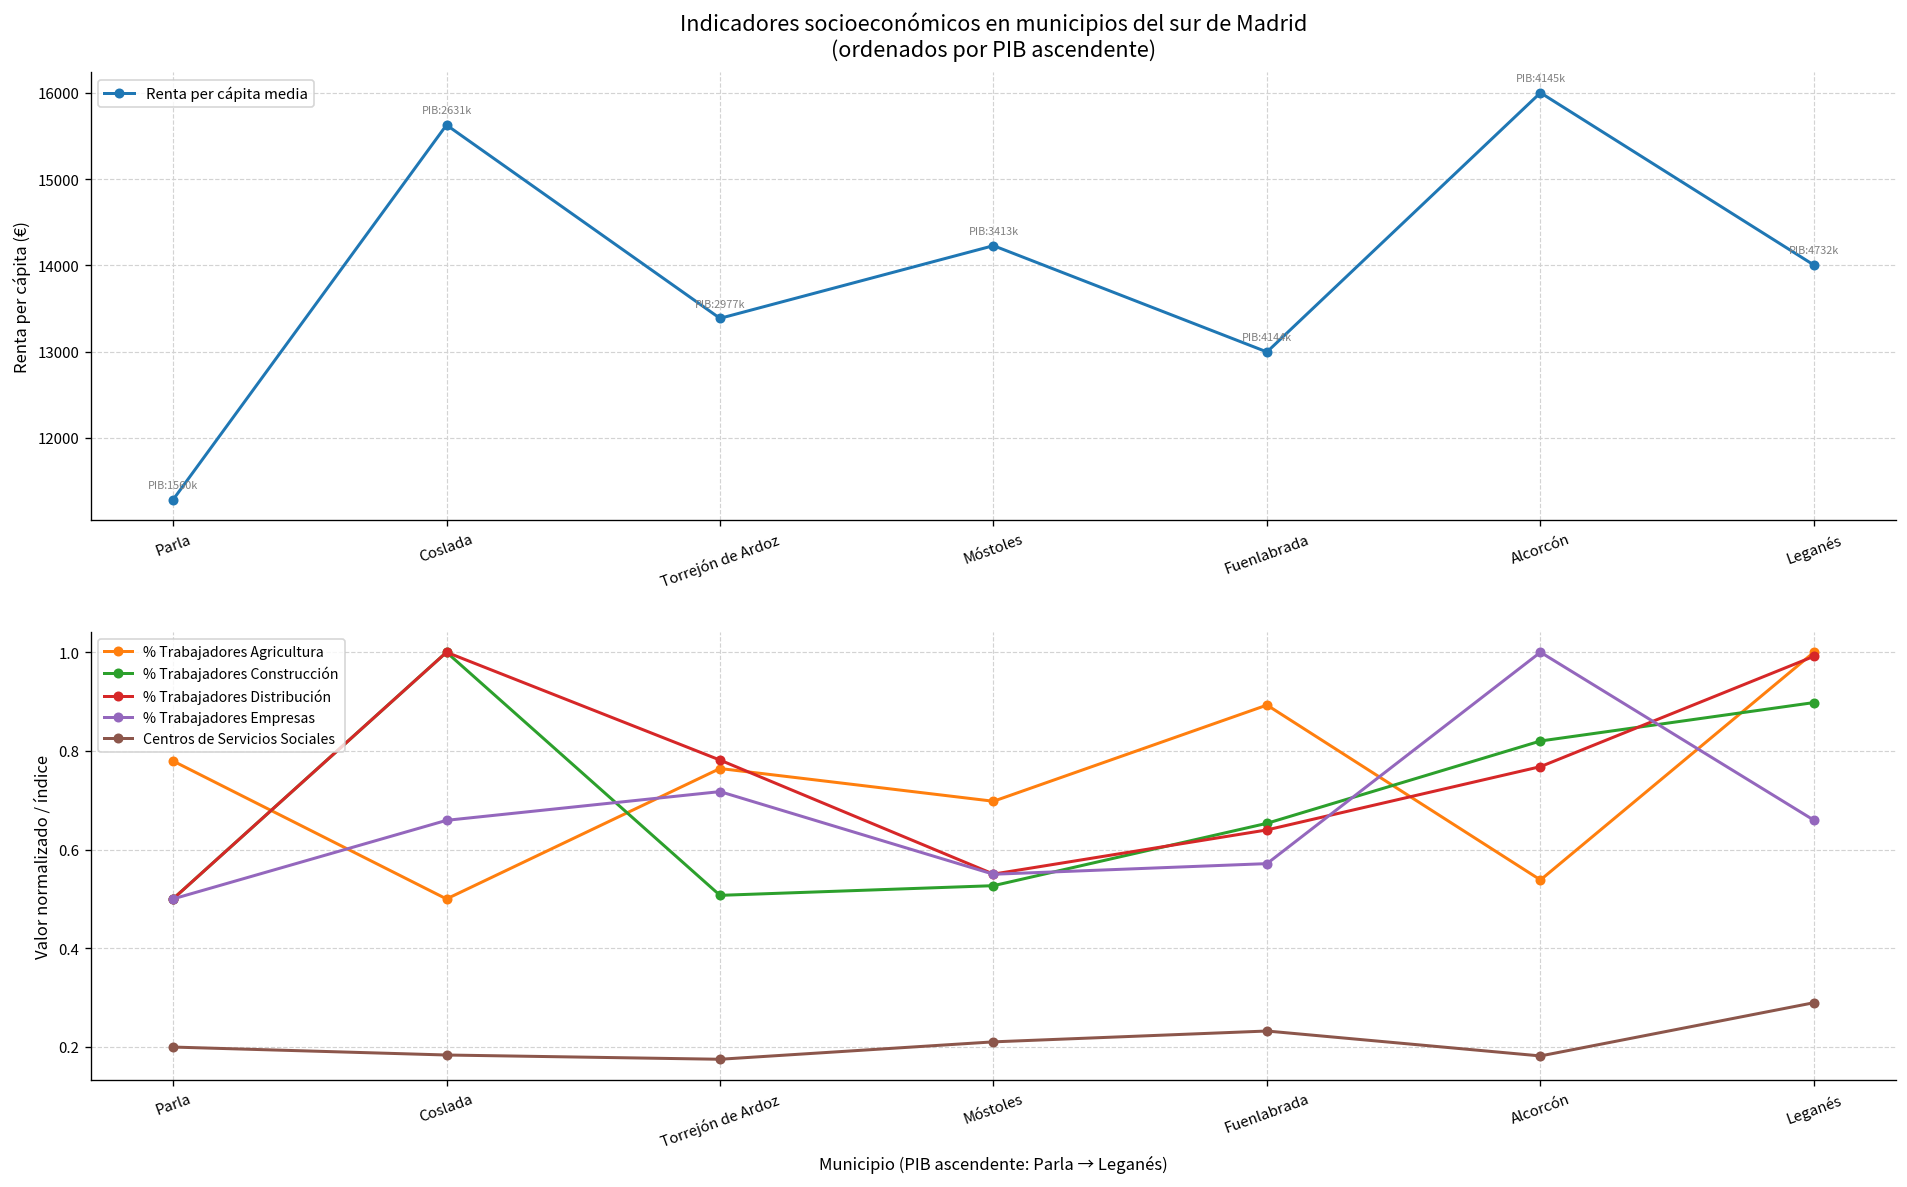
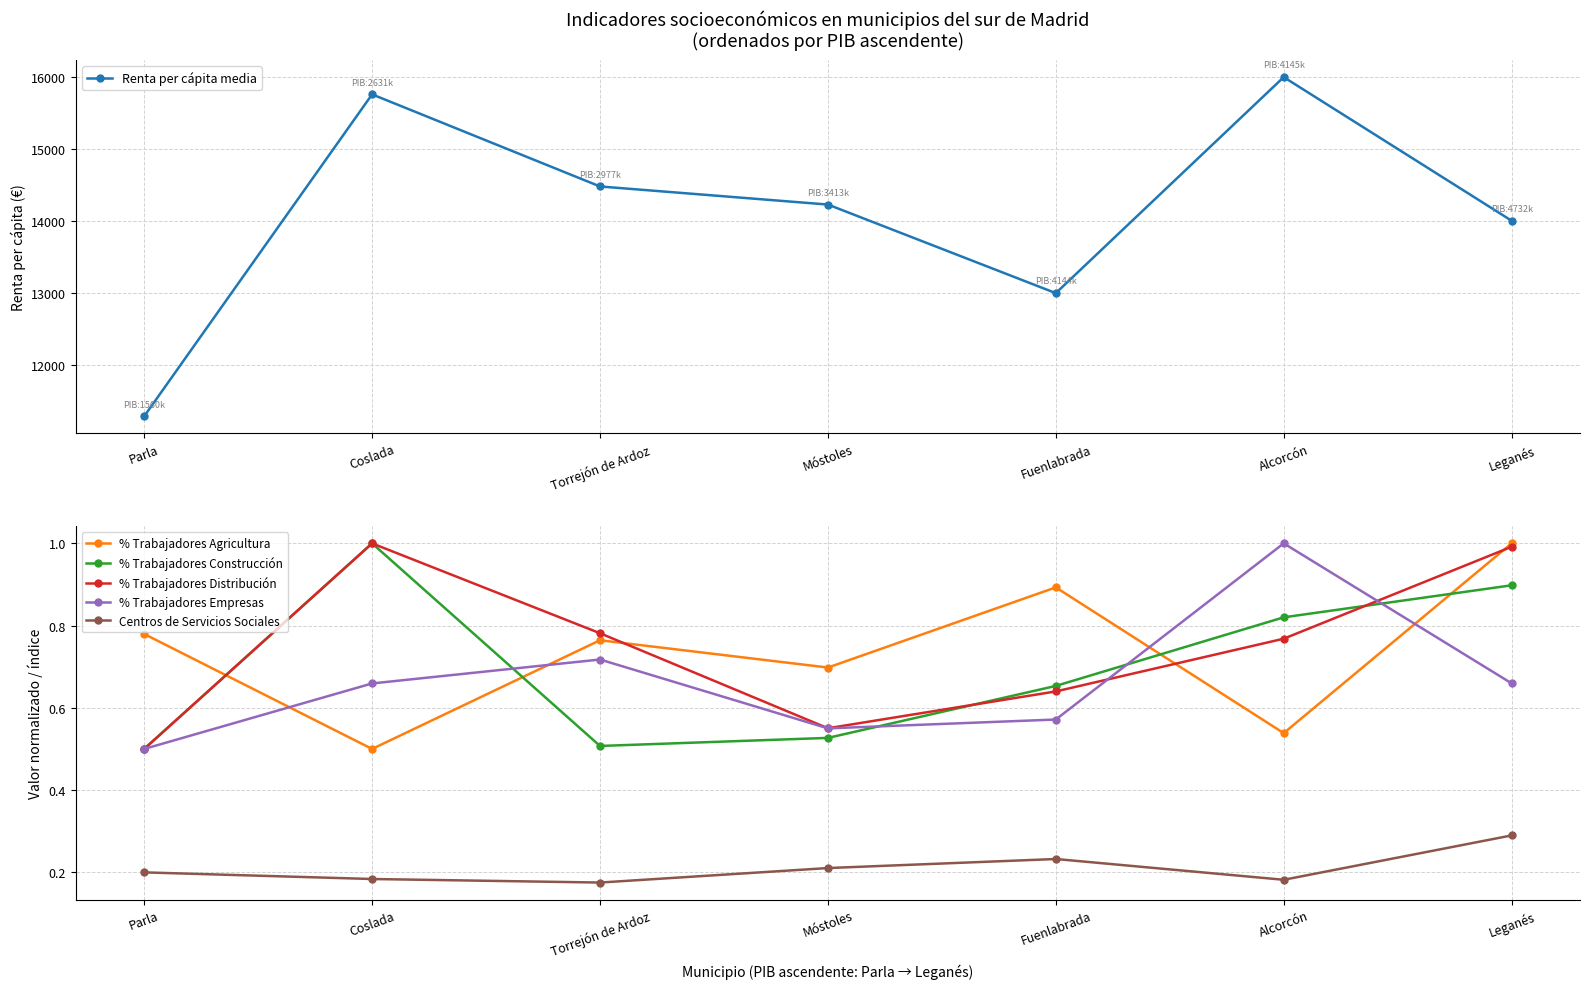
Indicadores socioeconómicos en municipios del sur de Madrid (ordenados por PIB ascendente), Coslada: 15600 -> 15800
Indicadores socioeconómicos en municipios del sur de Madrid (ordenados por PIB ascendente), Torrejón de Ardoz: 13400 -> 14500
